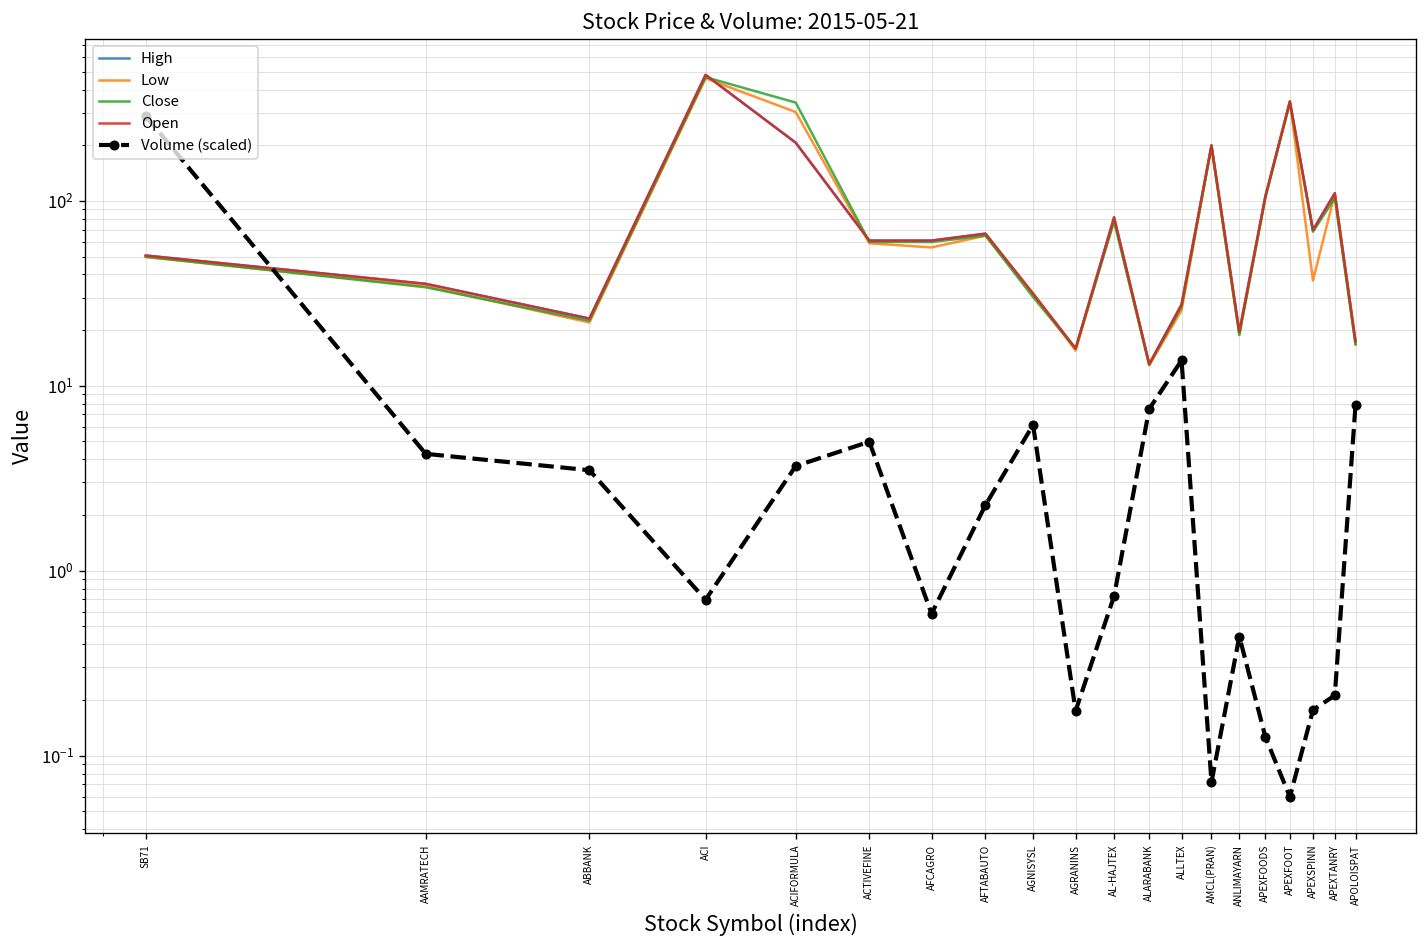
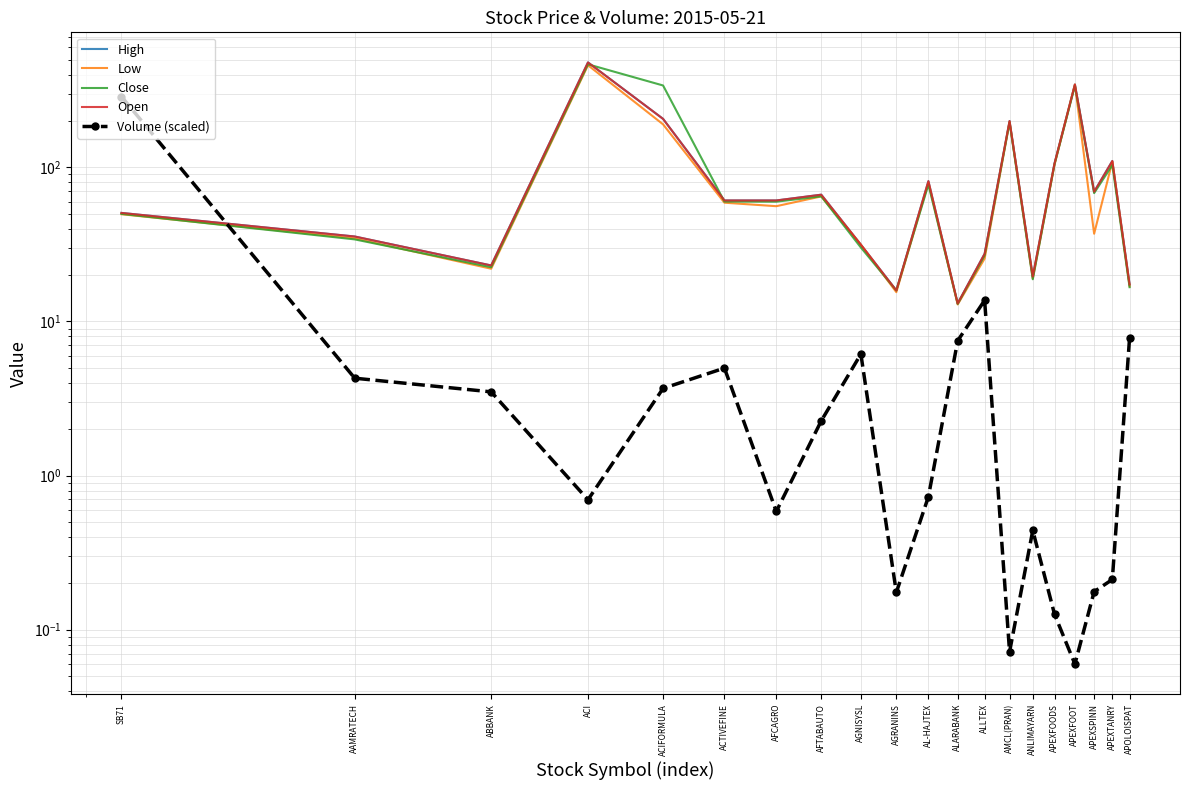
Low, ACIFORMULA: 300 -> 190
